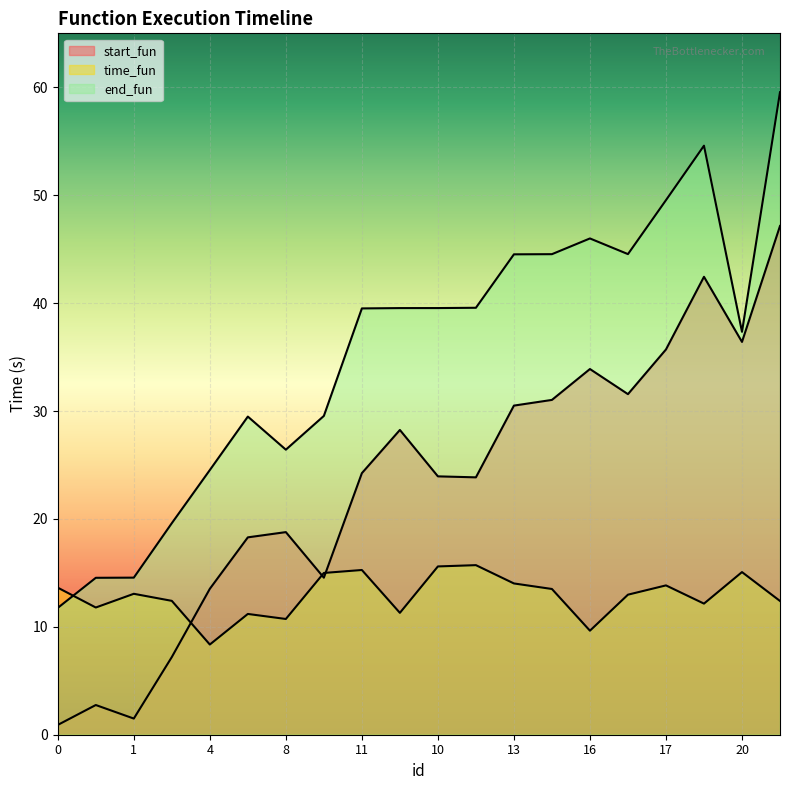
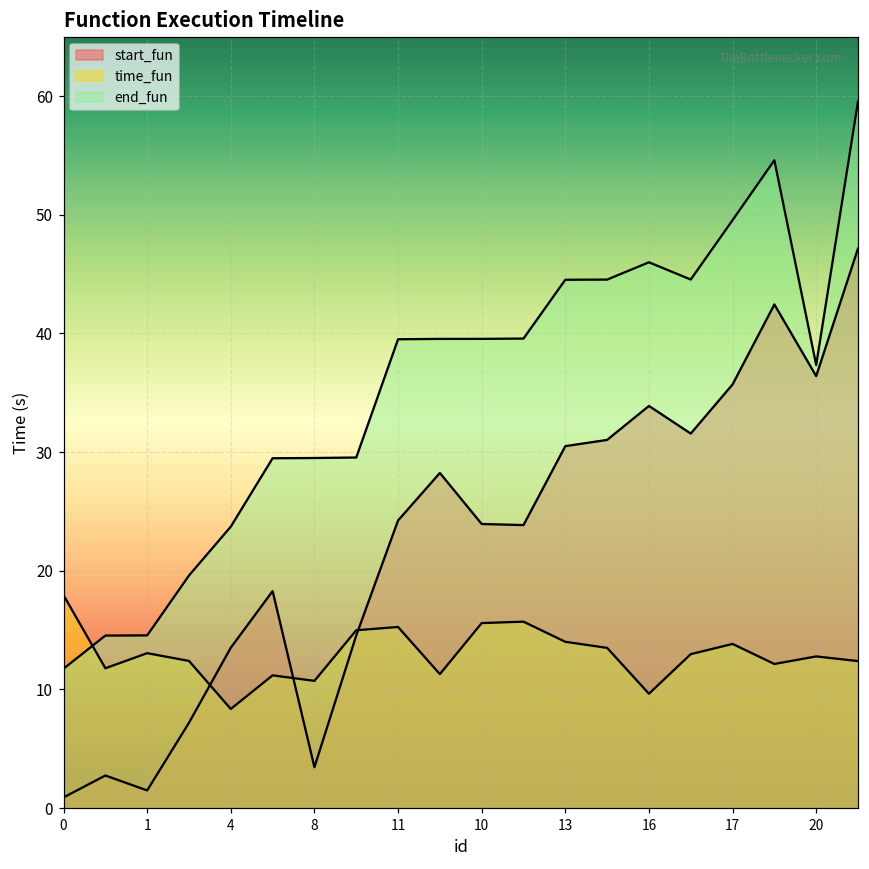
time_fun, 0: 13.6 -> 17.9
end_fun, 4: 24.5 -> 23.7
start_fun, 8: 18.8 -> 3.5
end_fun, 8: 26.4 -> 29.5
time_fun, 20: 15.1 -> 12.8
